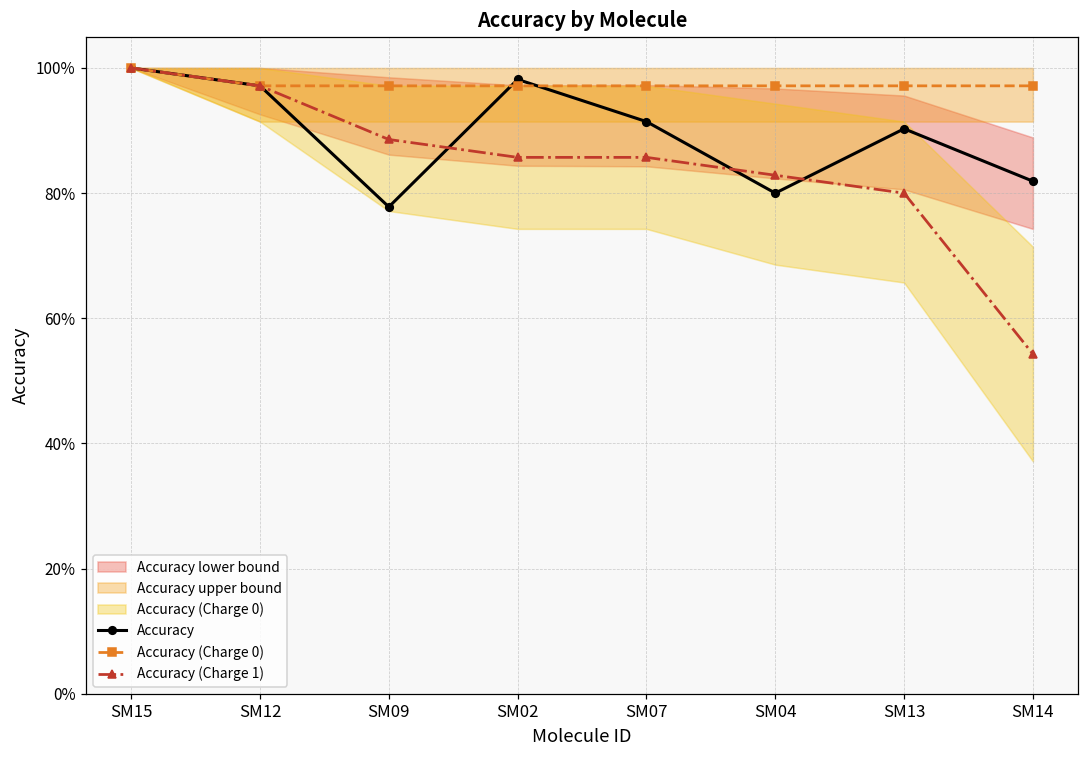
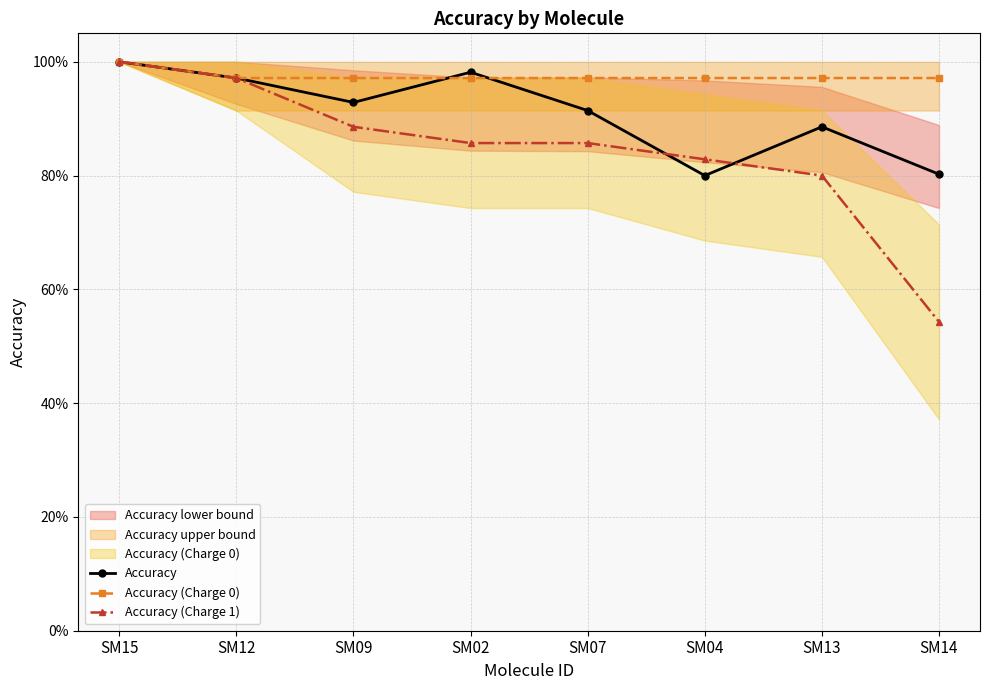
Accuracy, SM09: 78% -> 93%
Accuracy, SM13: 90% -> 89%
Accuracy, SM14: 82% -> 80%
